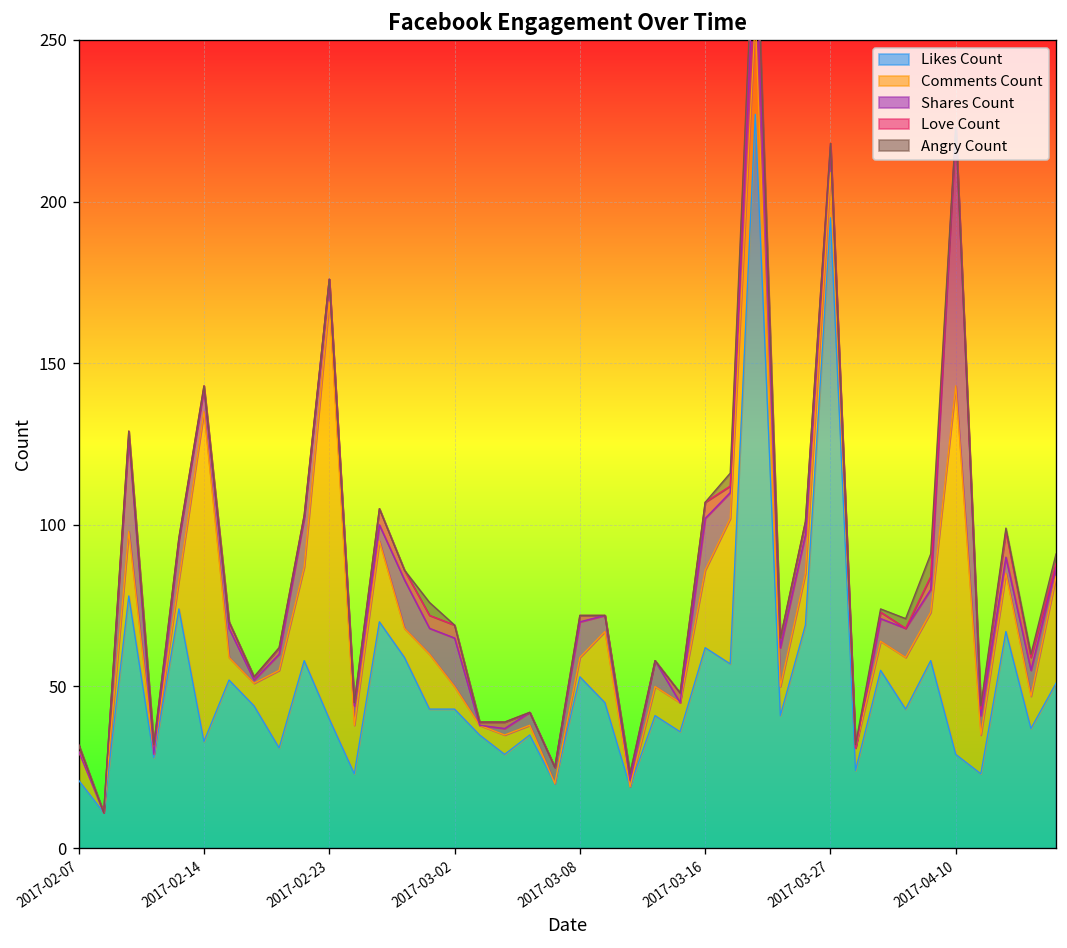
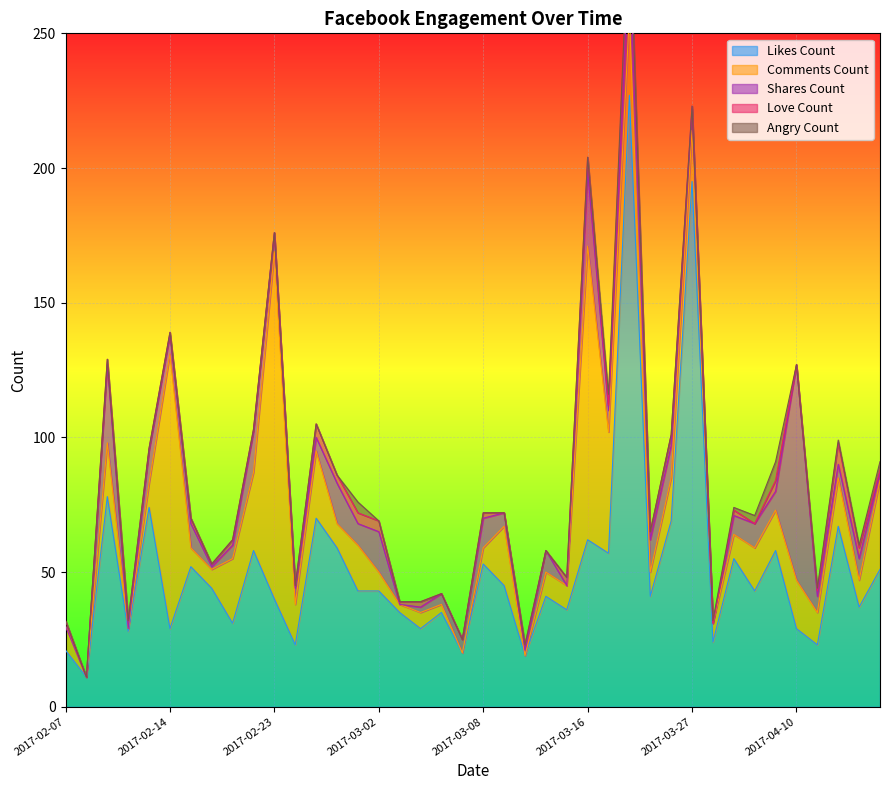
Likes Count, 2017-02-14: 33 -> 29
Comments Count, 2017-03-16: 24 -> 109
Shares Count, 2017-03-16: 16 -> 28
Comments Count, 2017-03-27: 14 -> 19
Comments Count, 2017-04-10: 114 -> 18
